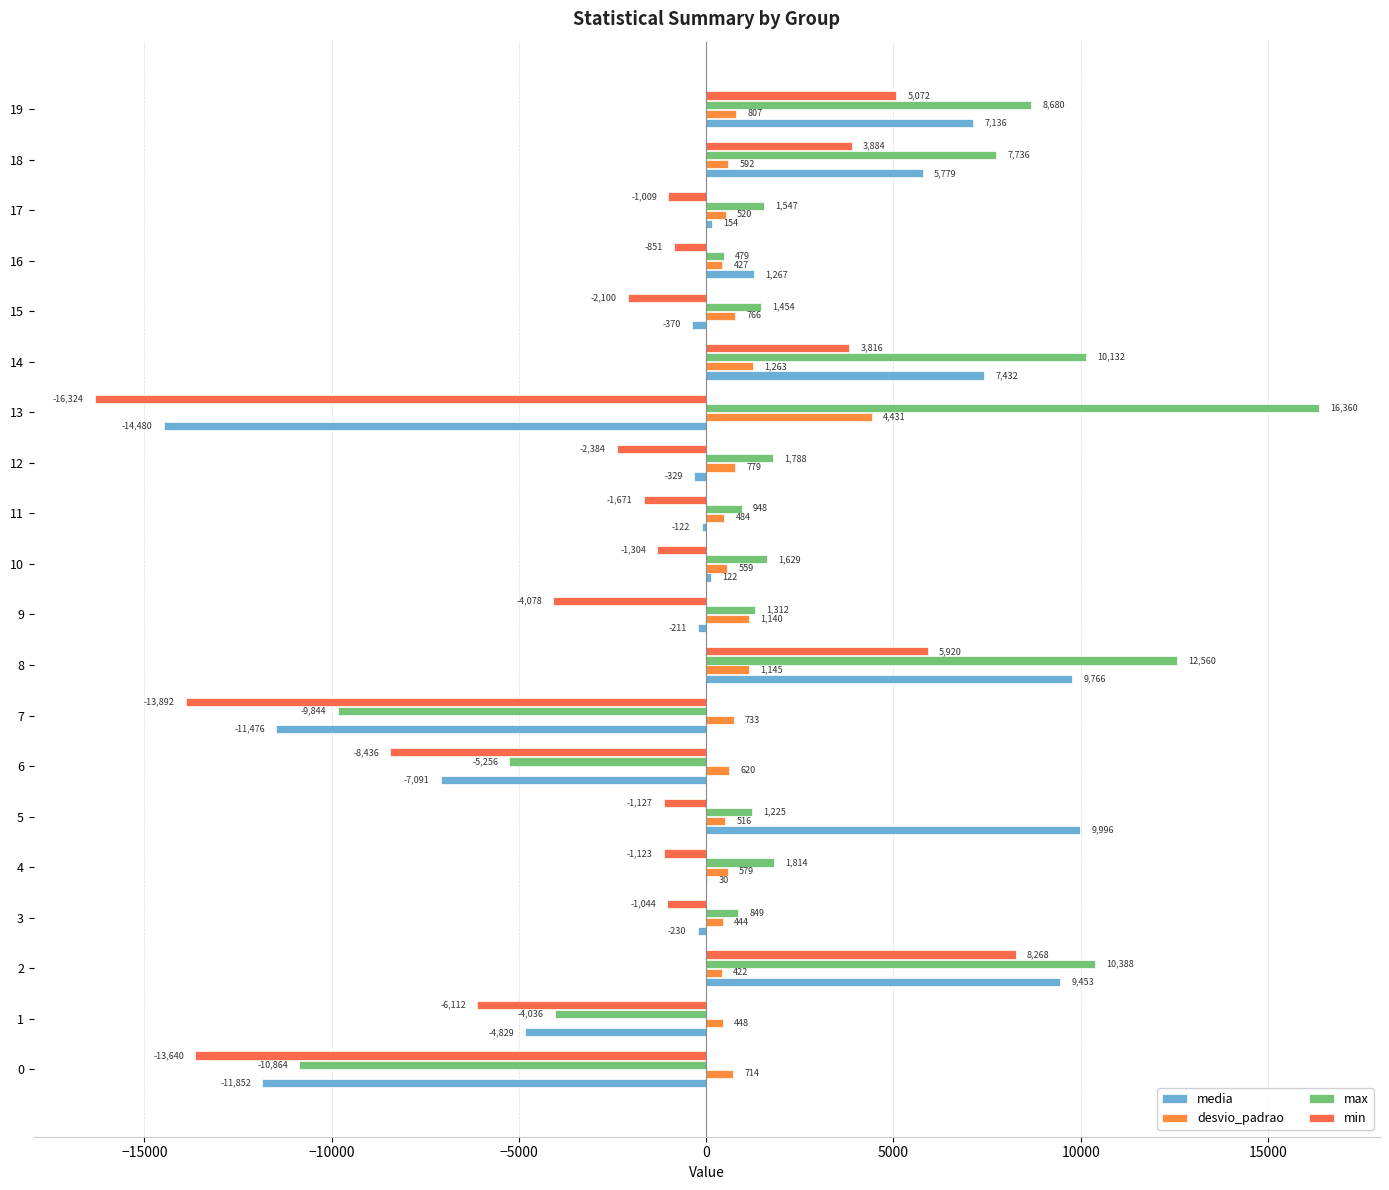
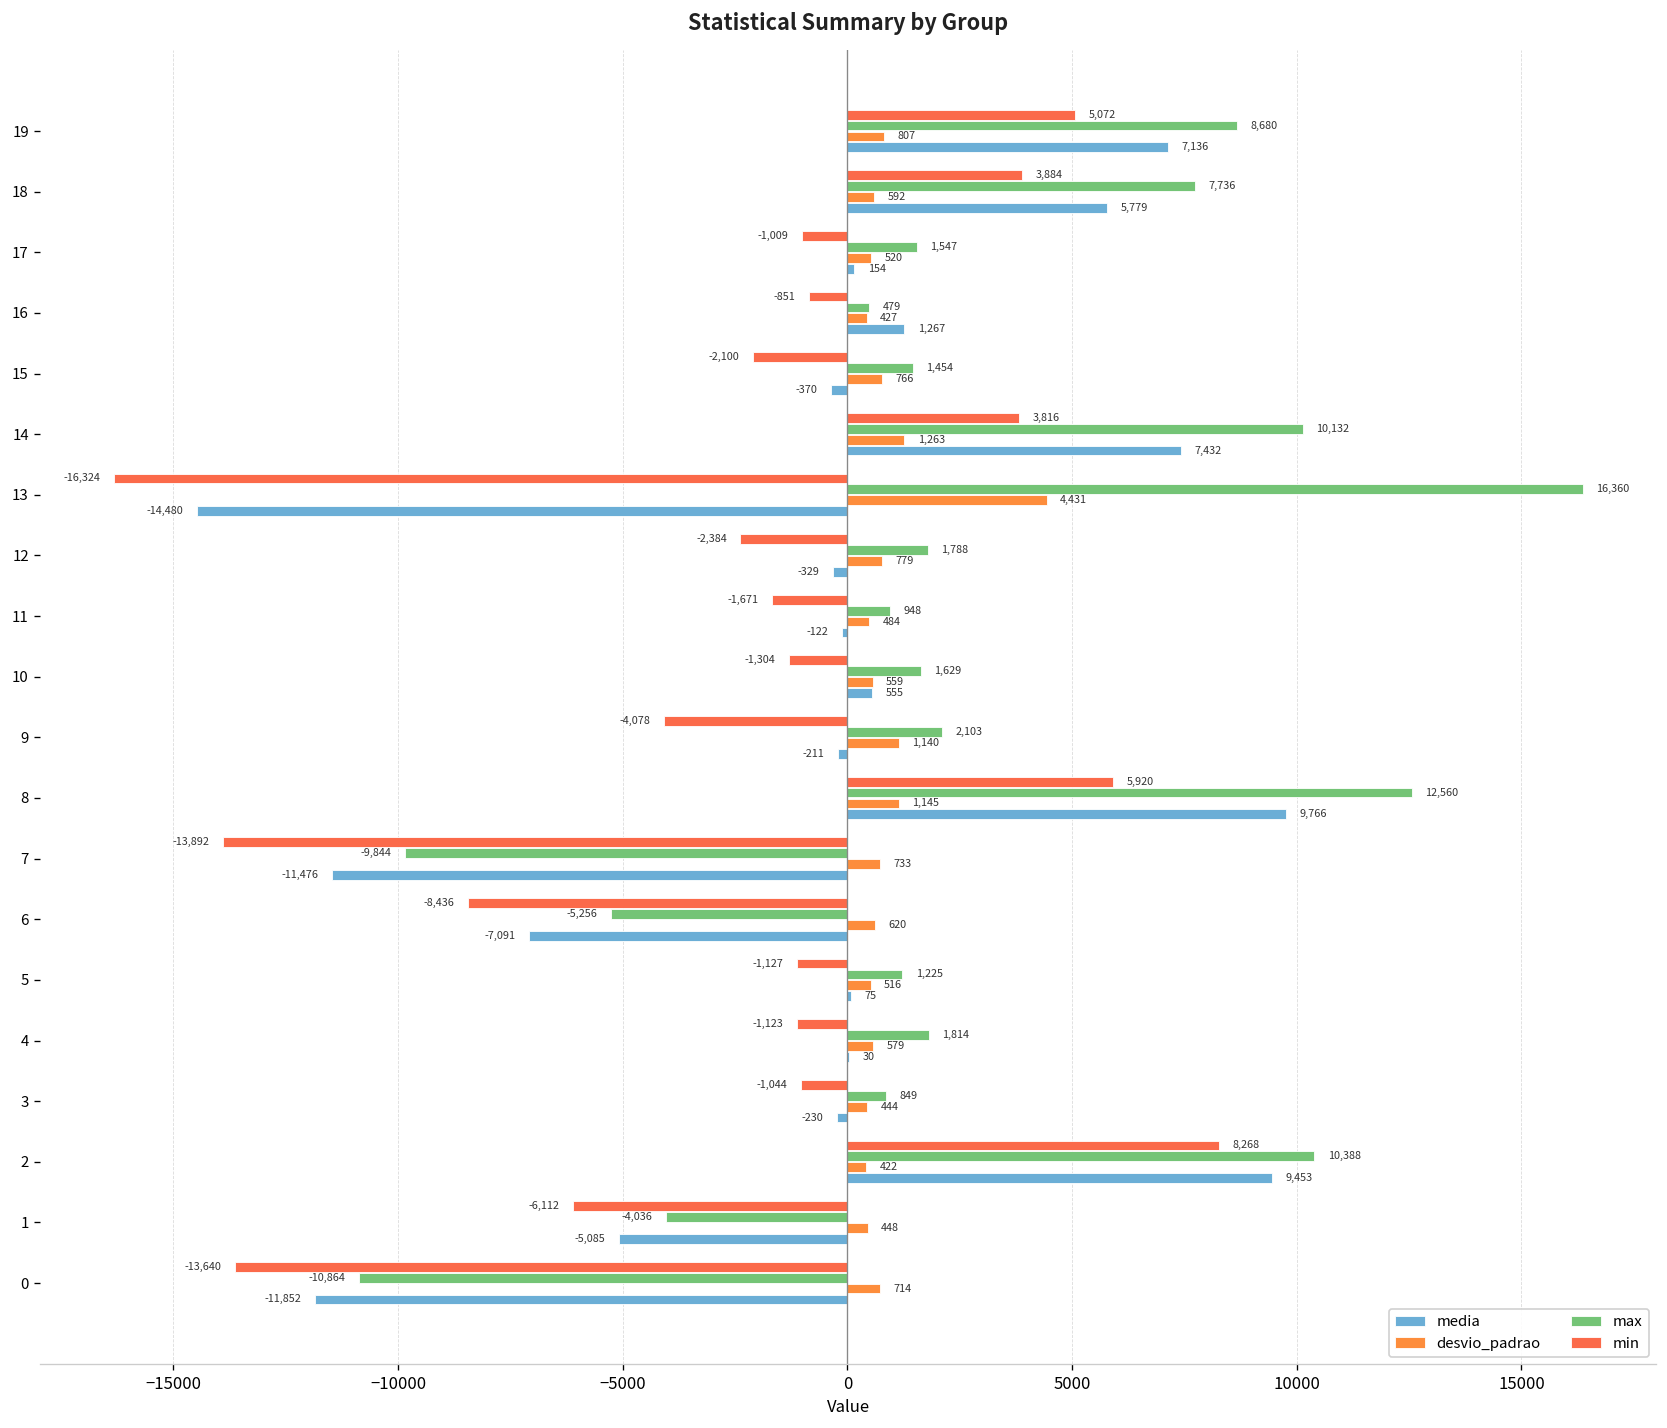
media, 10: 122 -> 555
max, 9: 1,312 -> 2,103
media, 5: 9,996 -> 75
media, 1: -4,829 -> -5,085
